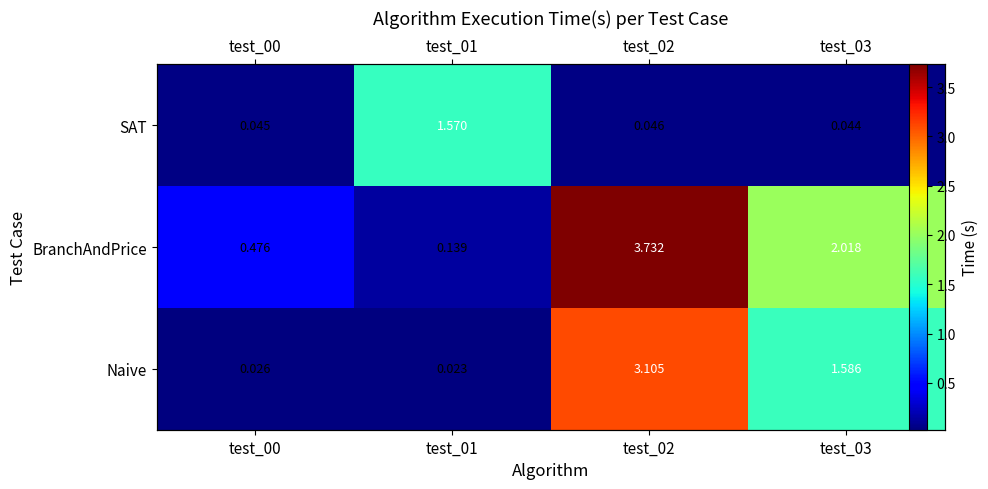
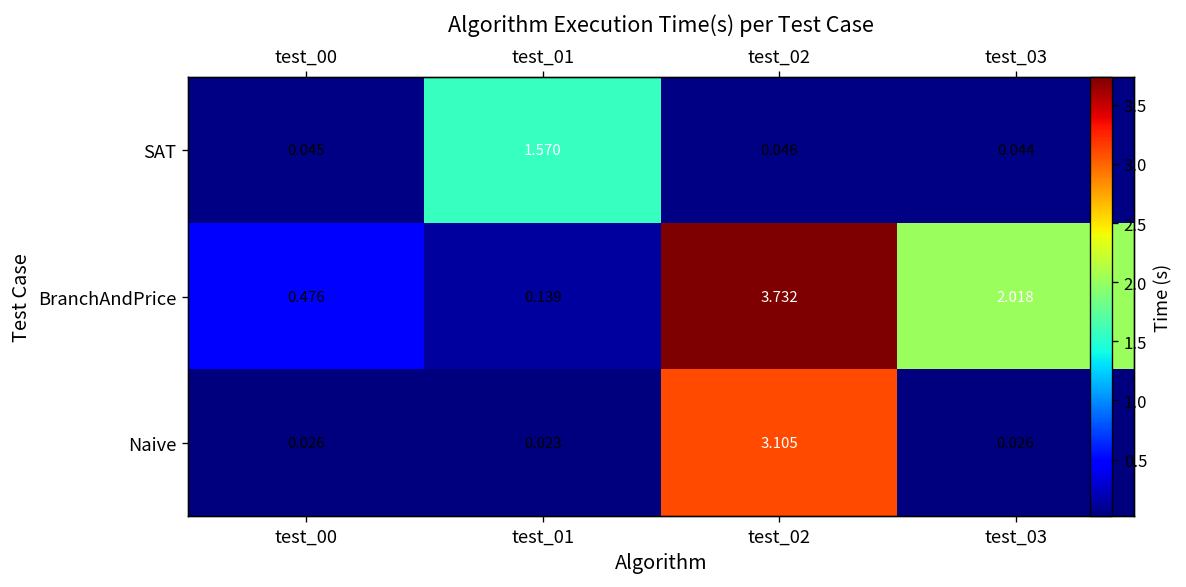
Naive, test_03: 1.586 -> 0.026
